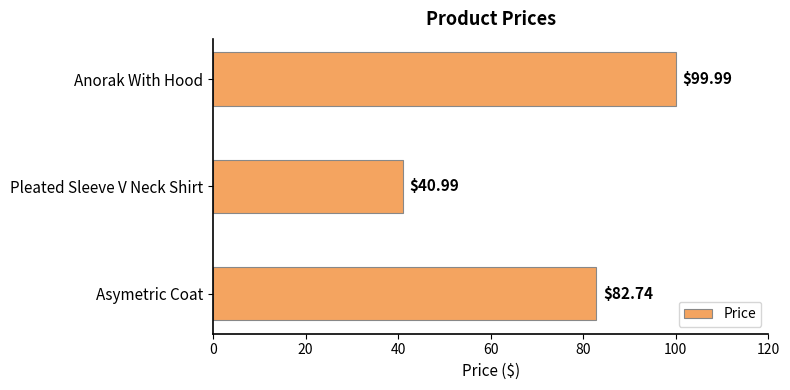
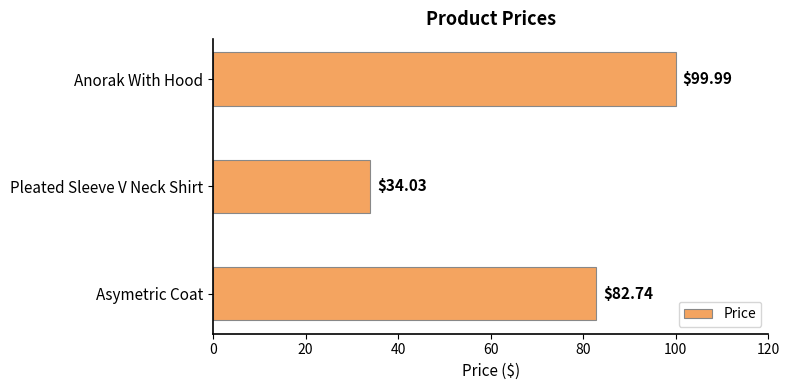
Pleated Sleeve V Neck Shirt: $40.99 -> $34.03
